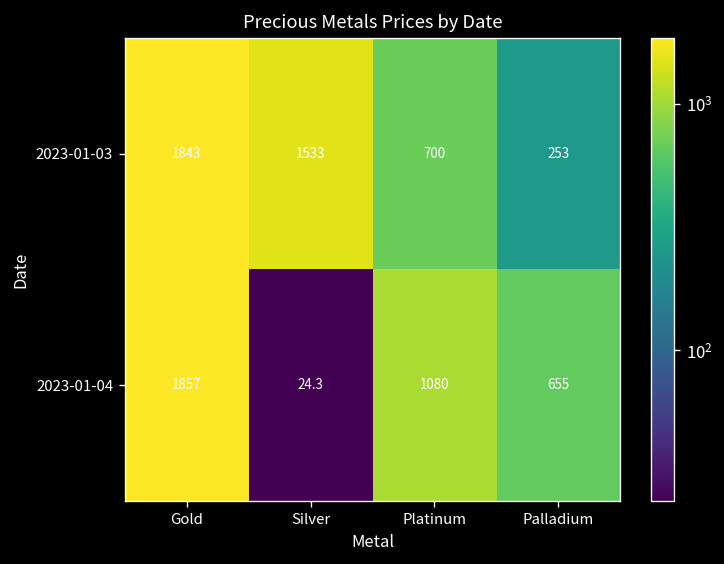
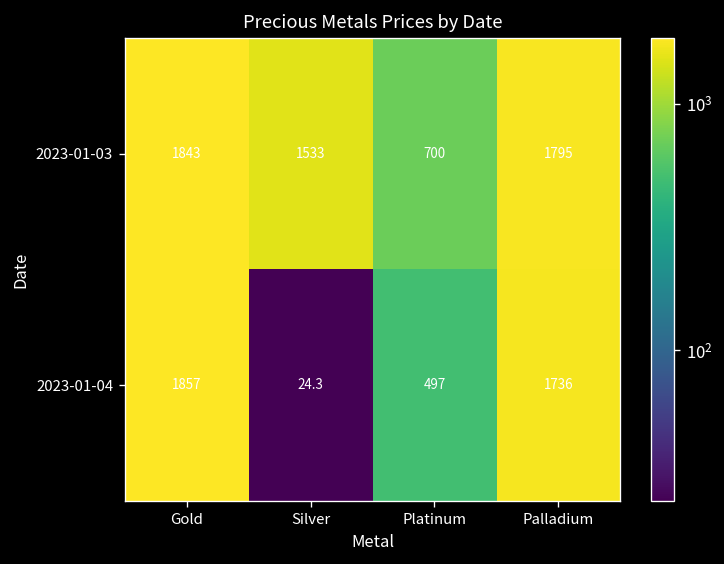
2023-01-03, Palladium: 253 -> 1795
2023-01-04, Platinum: 1080 -> 497
2023-01-04, Palladium: 655 -> 1736
